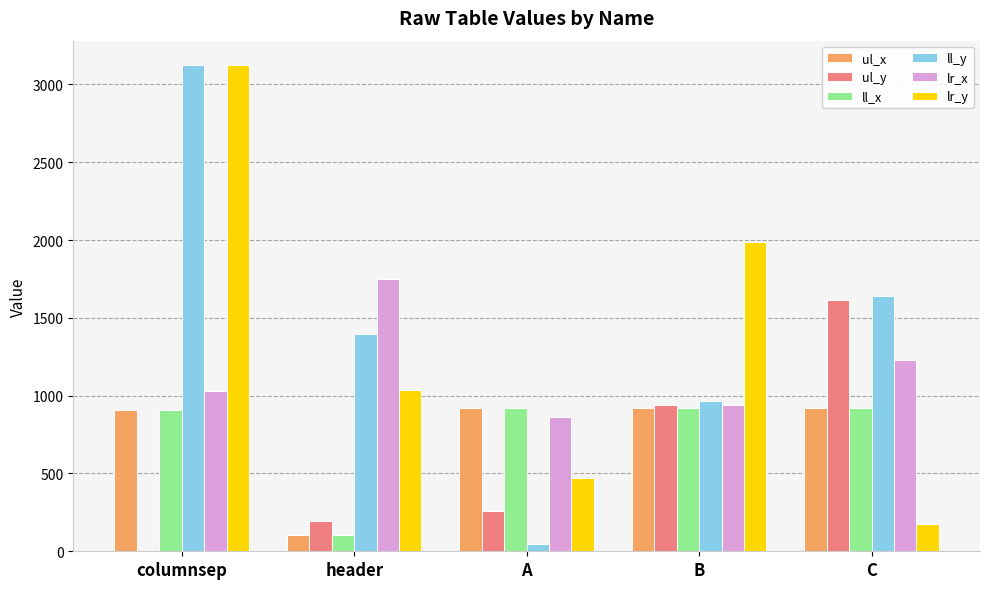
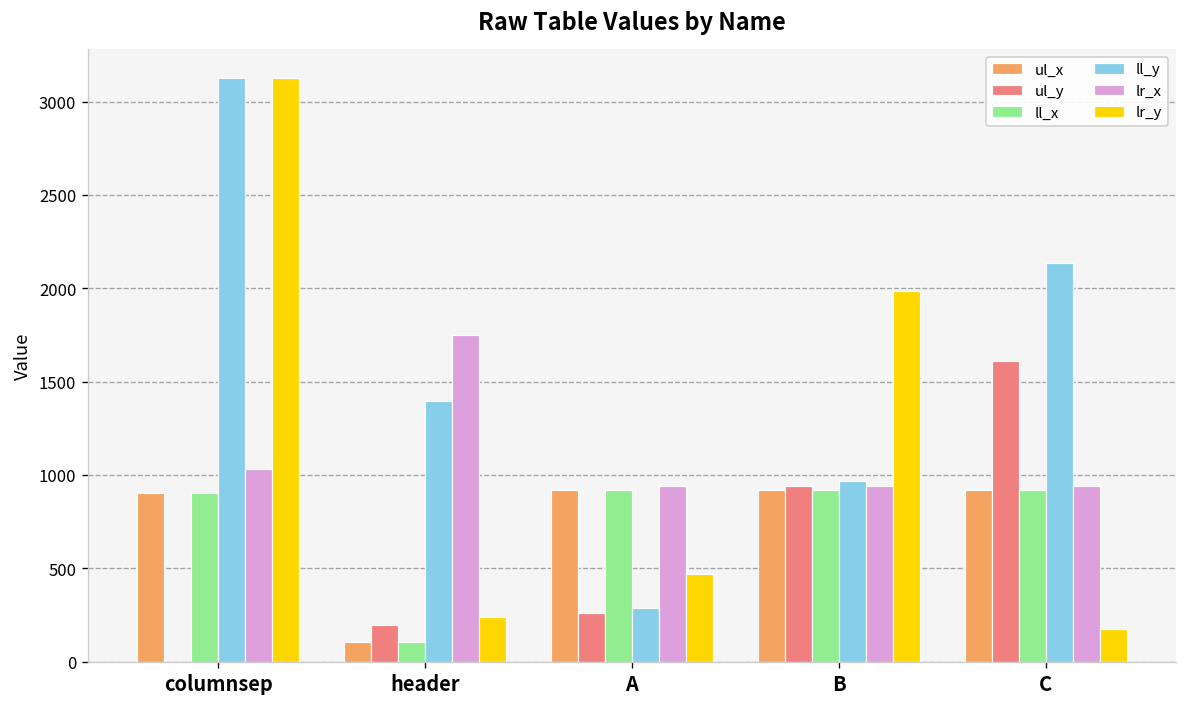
lr_y, header: 1040 -> 240
ll_y, A: 50 -> 290
lr_x, A: 860 -> 940
ll_y, C: 1640 -> 2130
lr_x, C: 1230 -> 940
